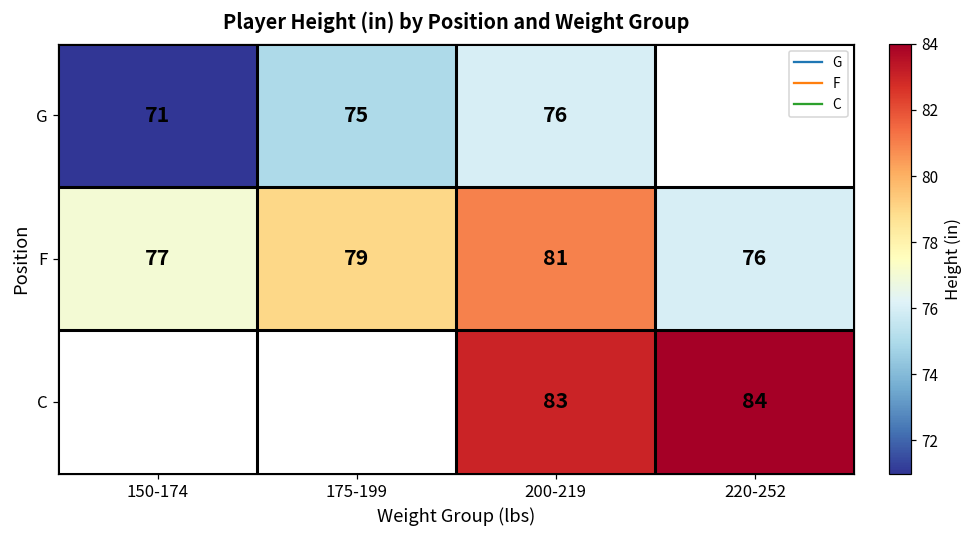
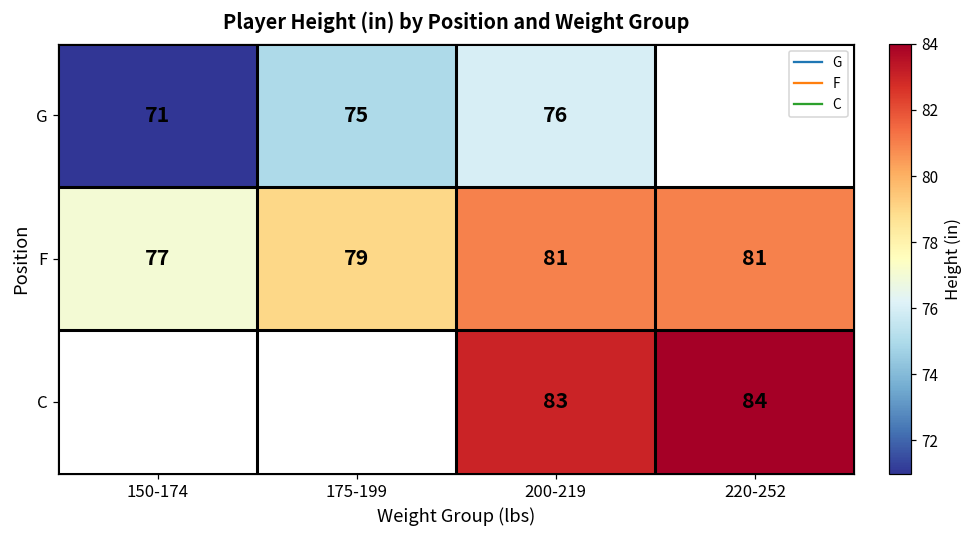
F, 220-252: 76 -> 81
